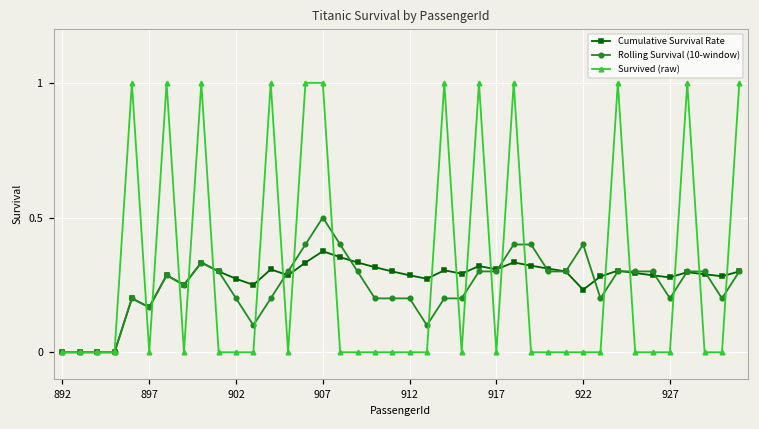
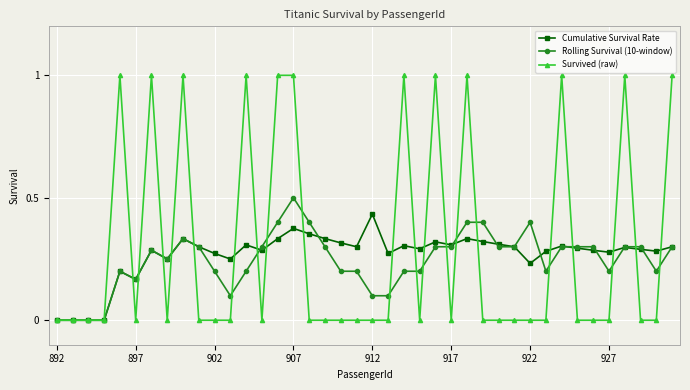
Cumulative Survival Rate, 912: 0.29 -> 0.43
Rolling Survival (10-window), 912: 0.2 -> 0.1
